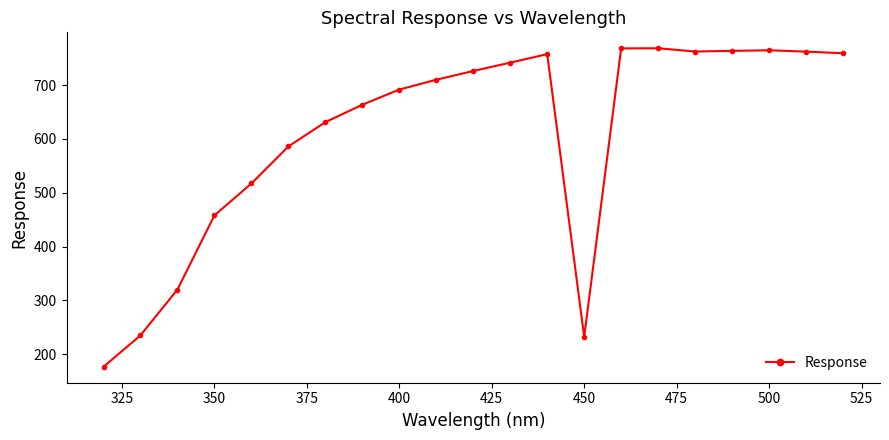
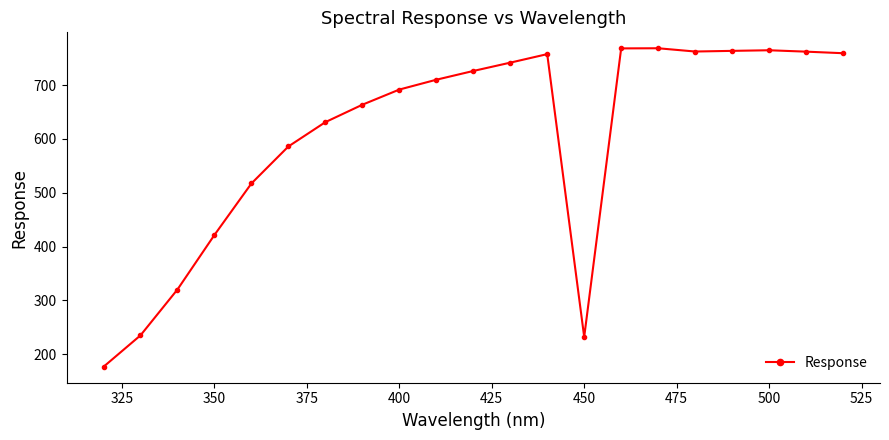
350: 460 -> 420
